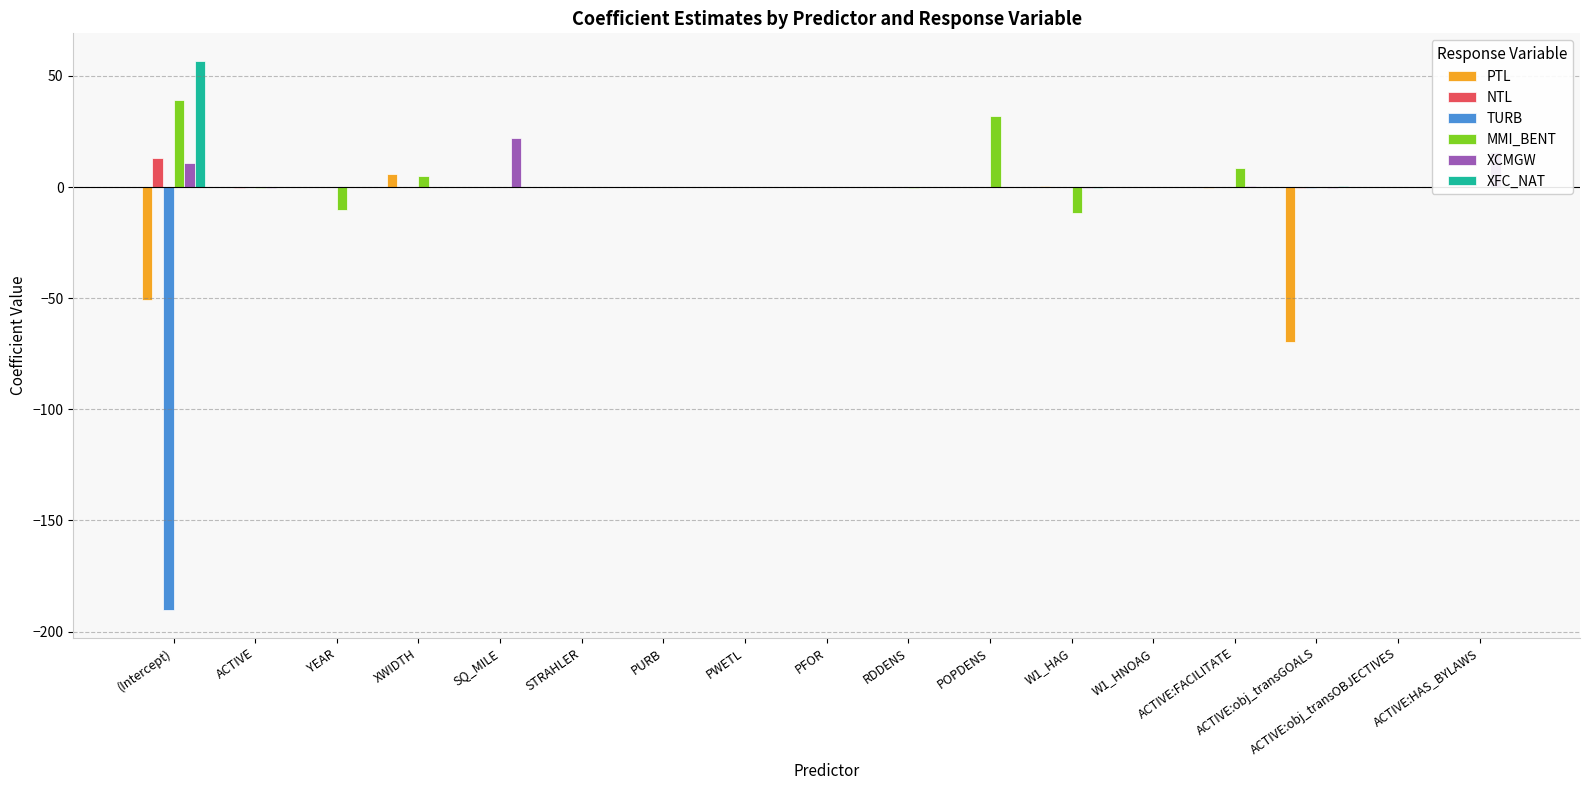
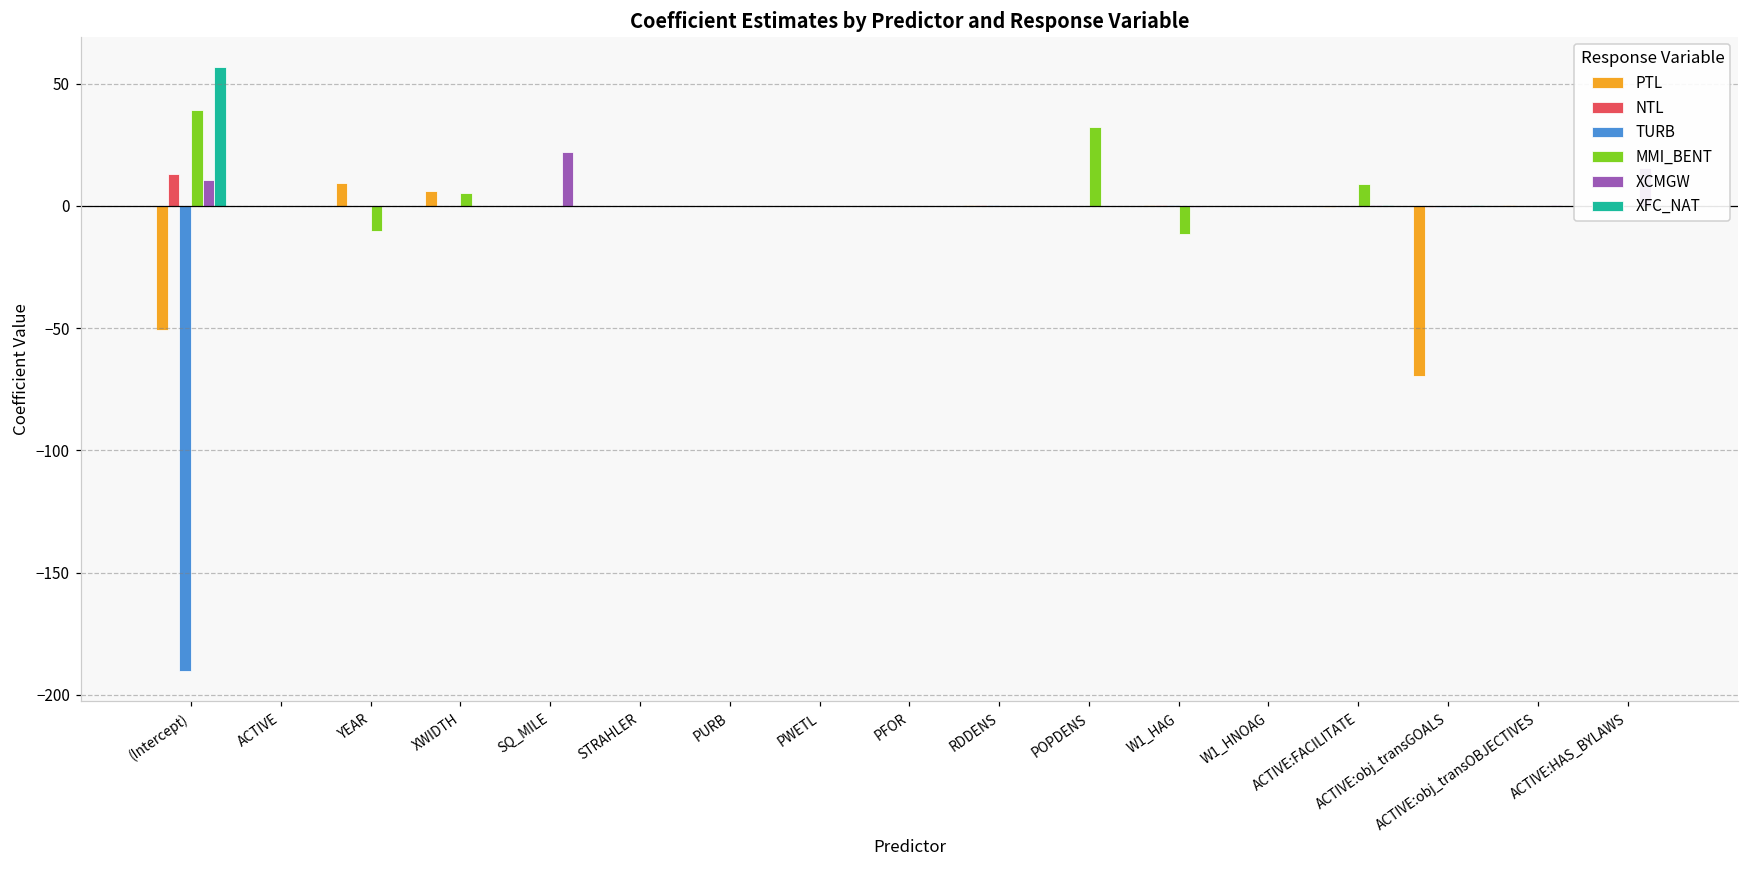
PTL, YEAR: 0 -> 9
